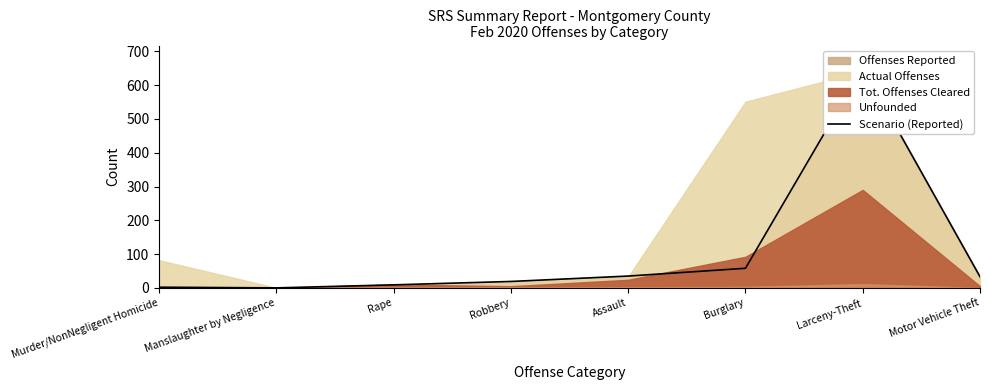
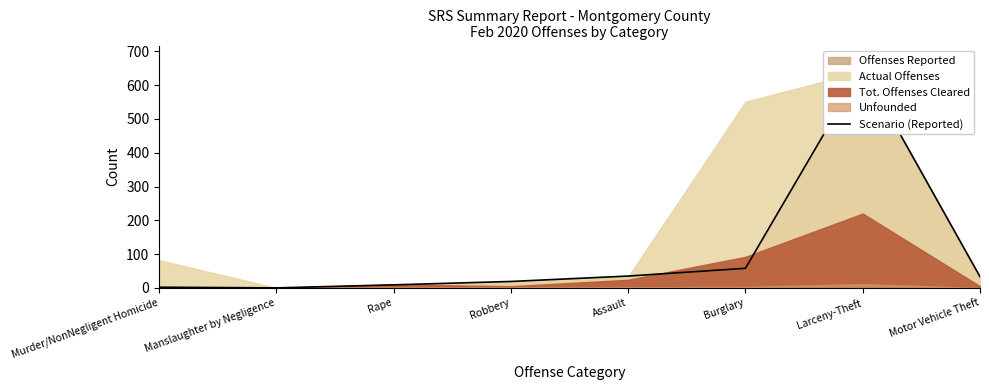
Tot. Offenses Cleared, Larceny-Theft: 290 -> 220
